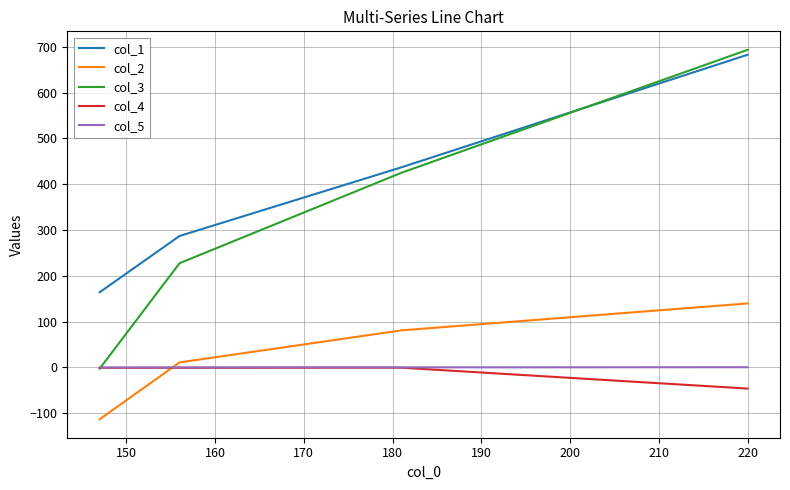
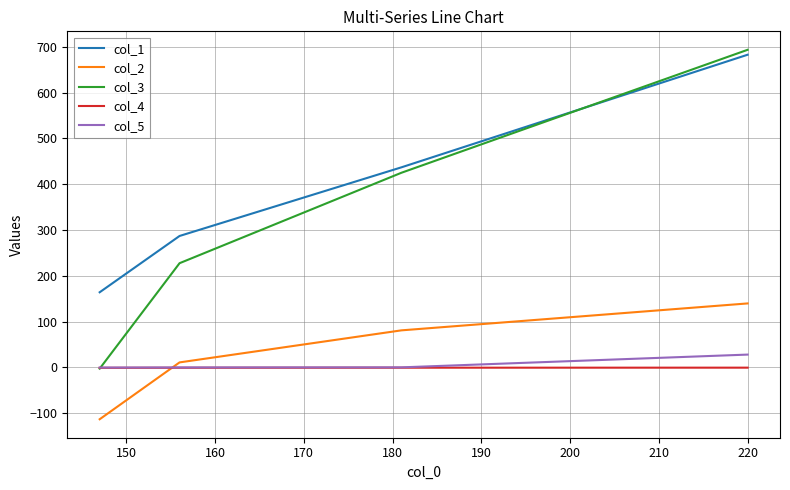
col_4, 220: -50 -> 0
col_5, 220: 0 -> 30
